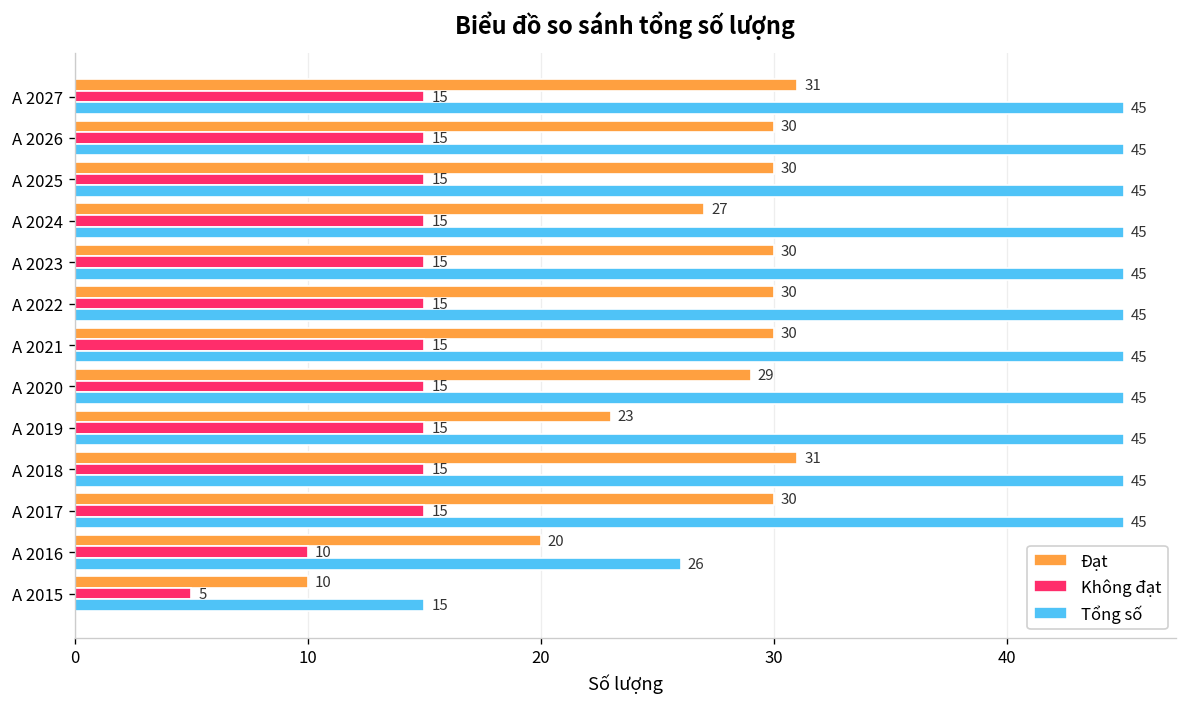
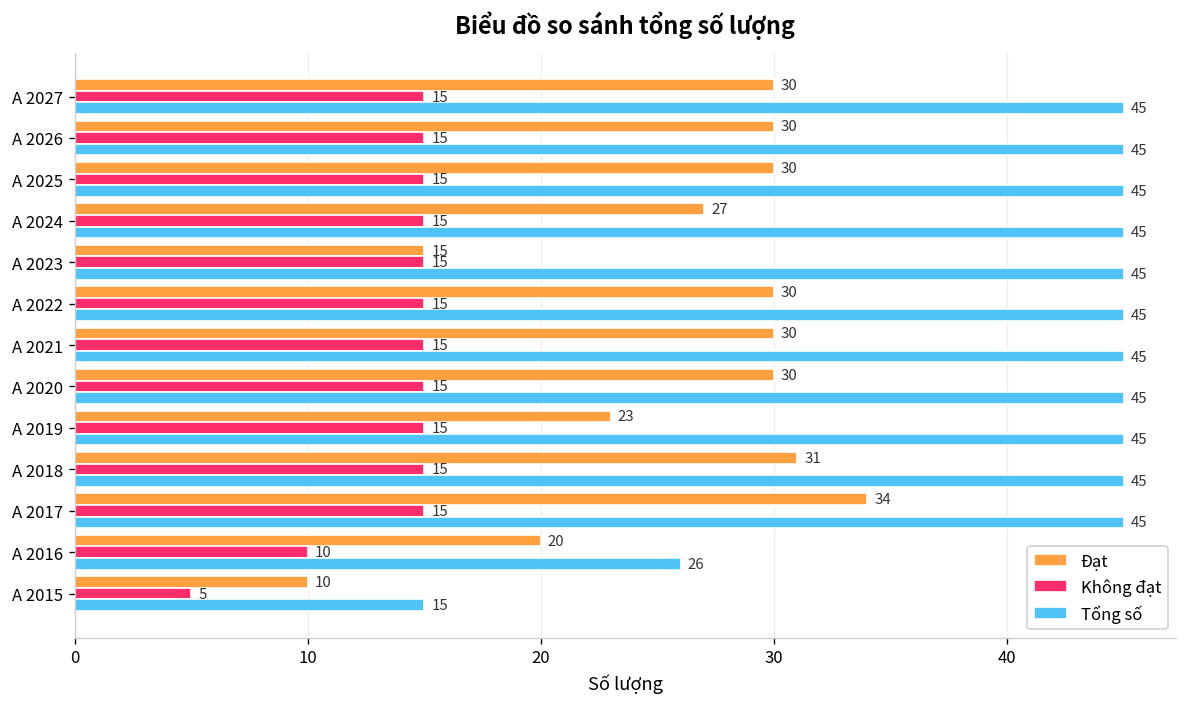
Đạt, A 2027: 31 -> 30
Đạt, A 2023: 30 -> 15
Đạt, A 2020: 29 -> 30
Đạt, A 2017: 30 -> 34
